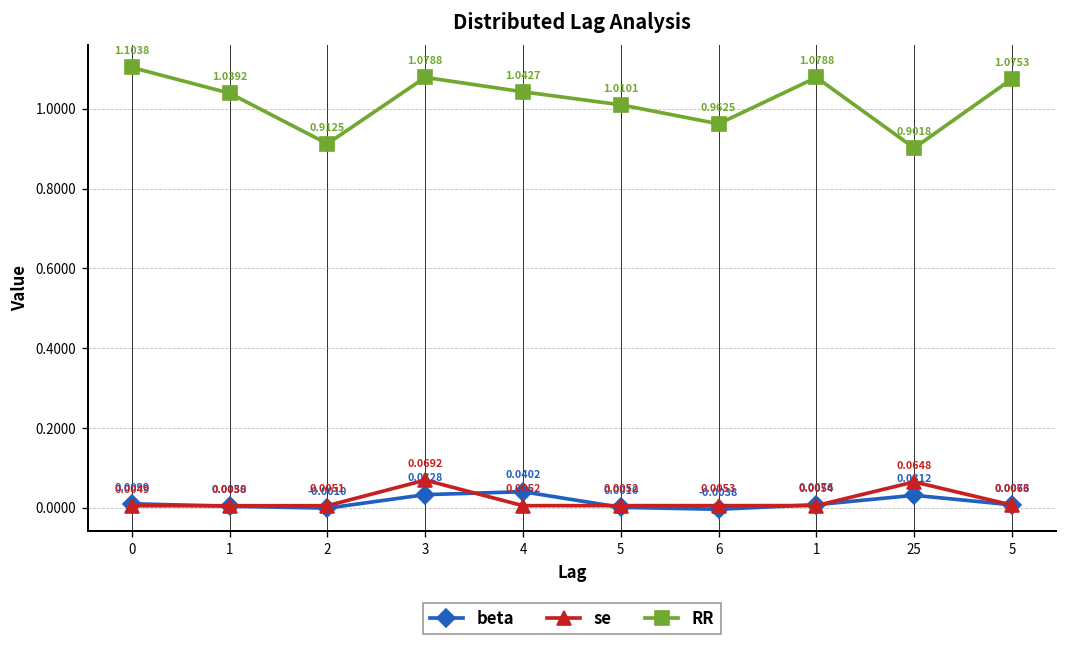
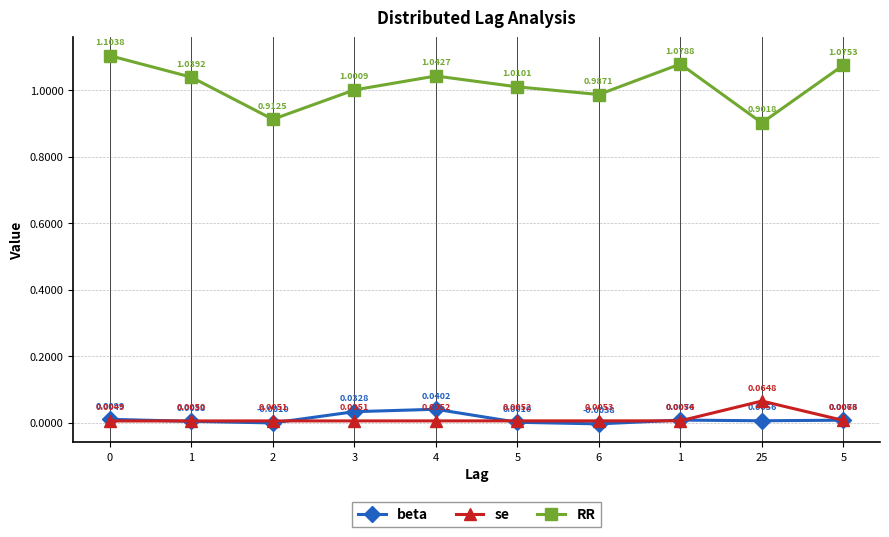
se, 3: 0.0692 -> 0.0051
RR, 3: 1.0788 -> 1.0009
RR, 6: 0.9625 -> 0.9871
beta, 25: 0.0312 -> 0.0056
